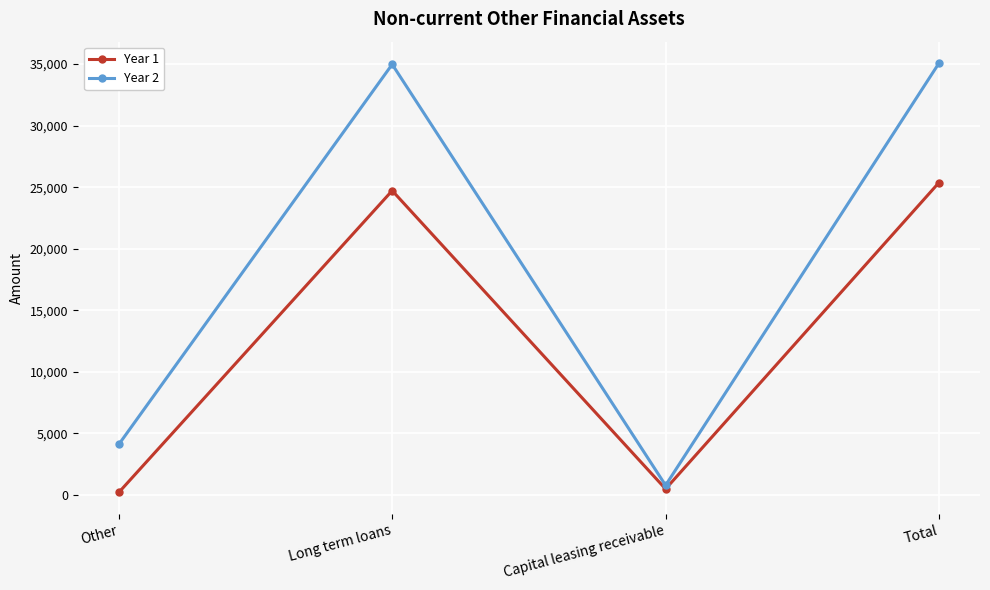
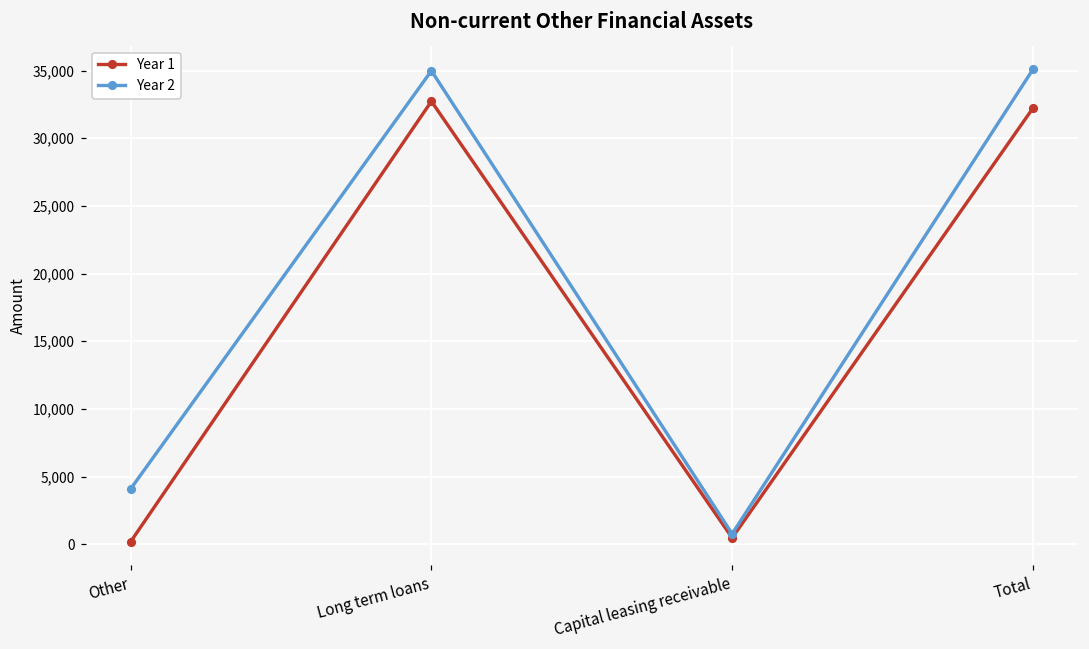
Year 1, Long term loans: 24,700 -> 32,700
Year 1, Total: 25,400 -> 32,200
